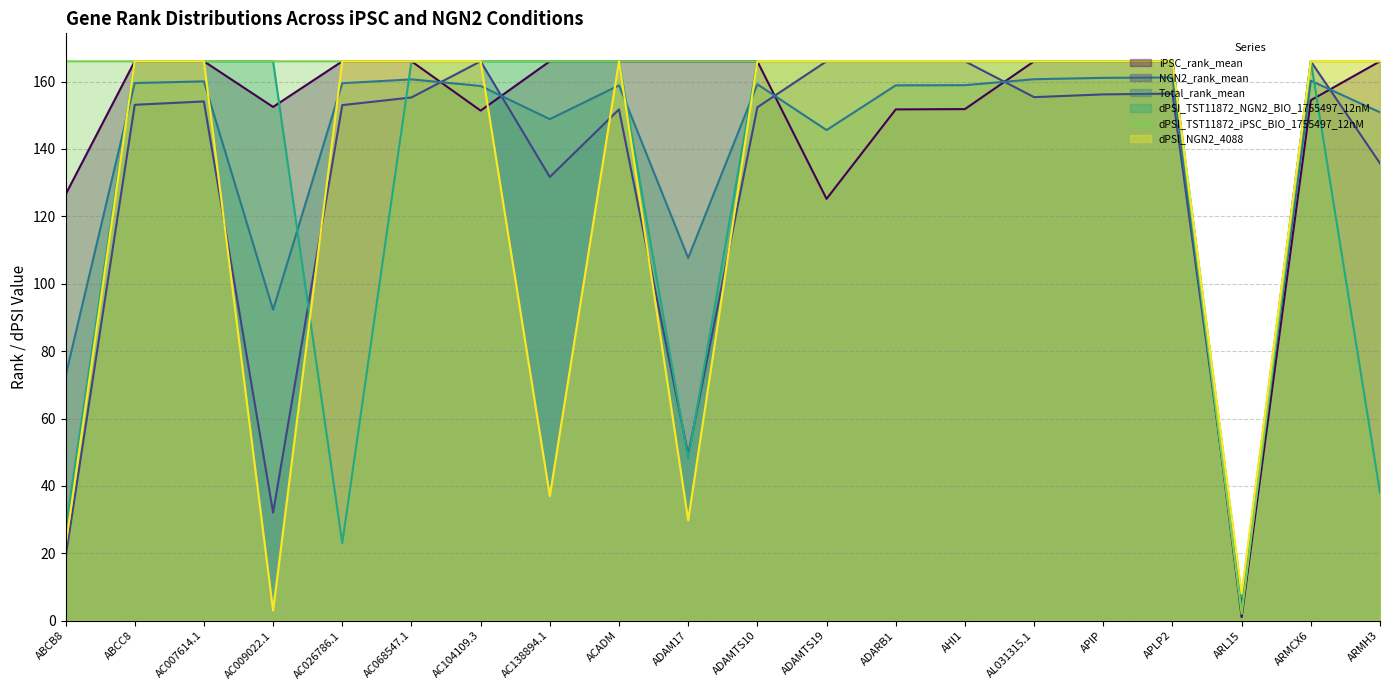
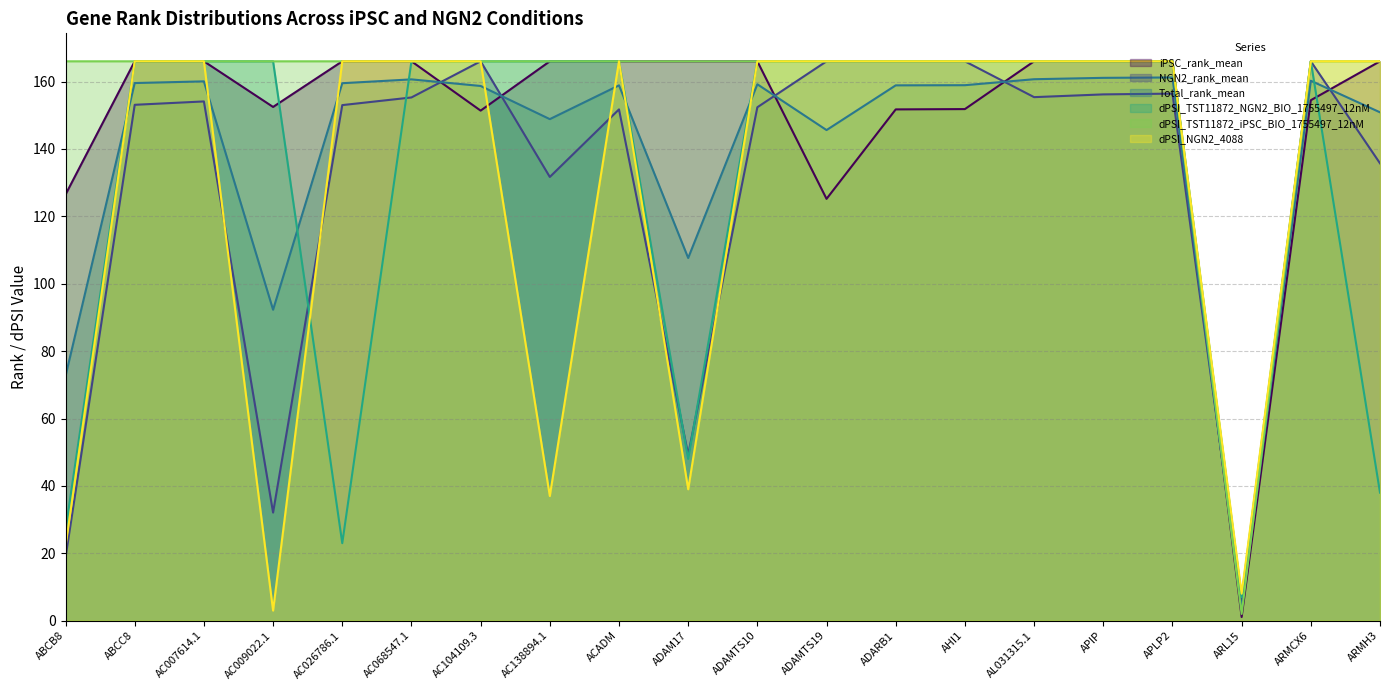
dPSI_NGN2_4088, ADAM17: 30 -> 39
